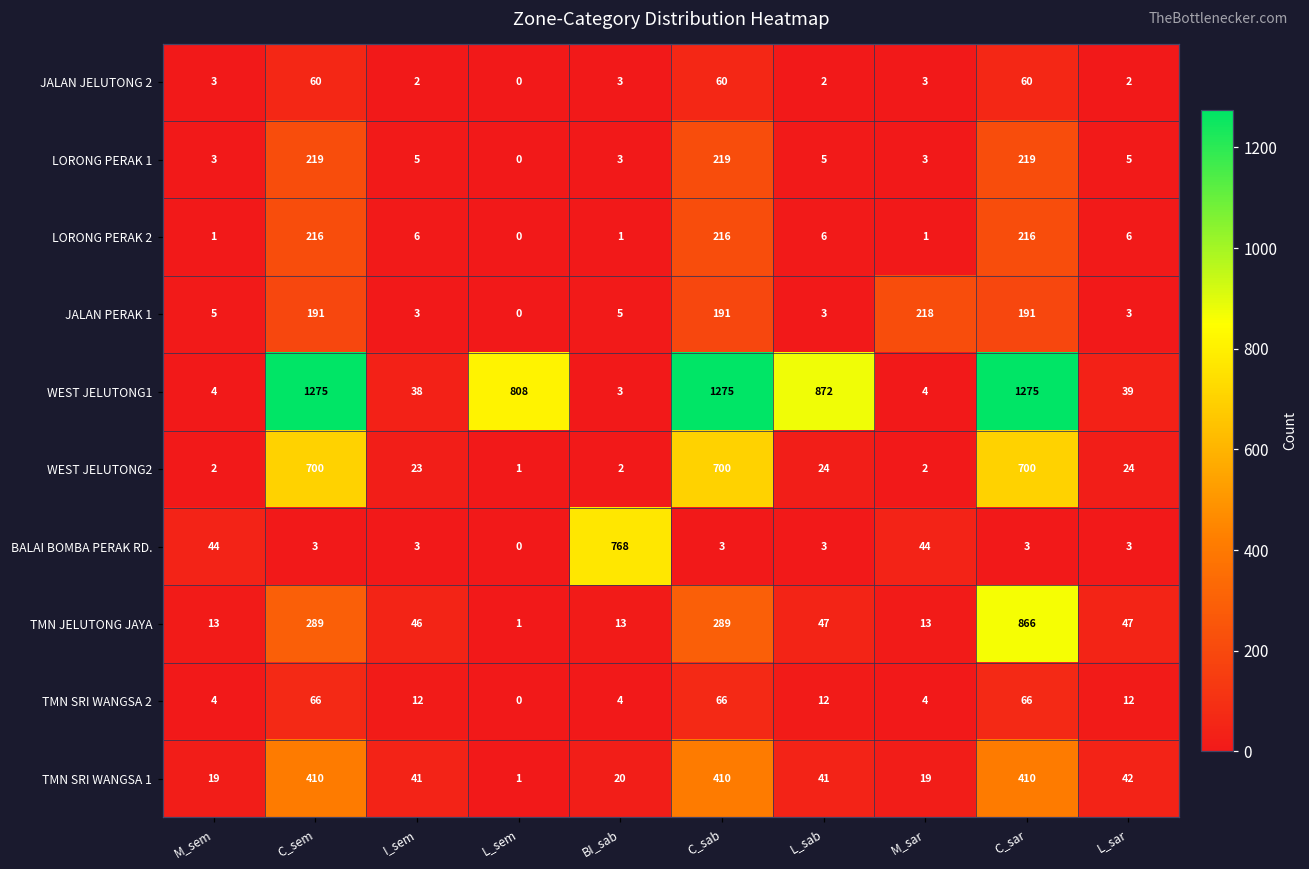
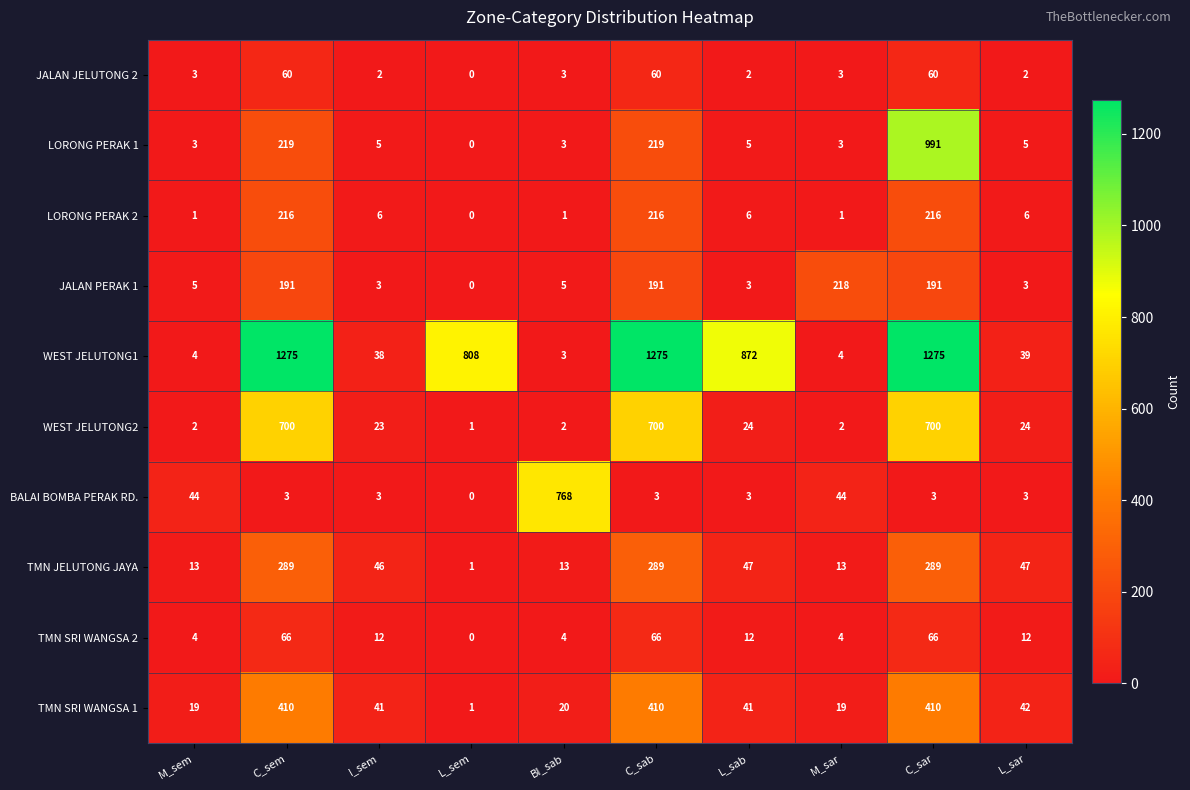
LORONG PERAK 1, C_sar: 219 -> 991
TMN JELUTONG JAYA, C_sar: 866 -> 289
